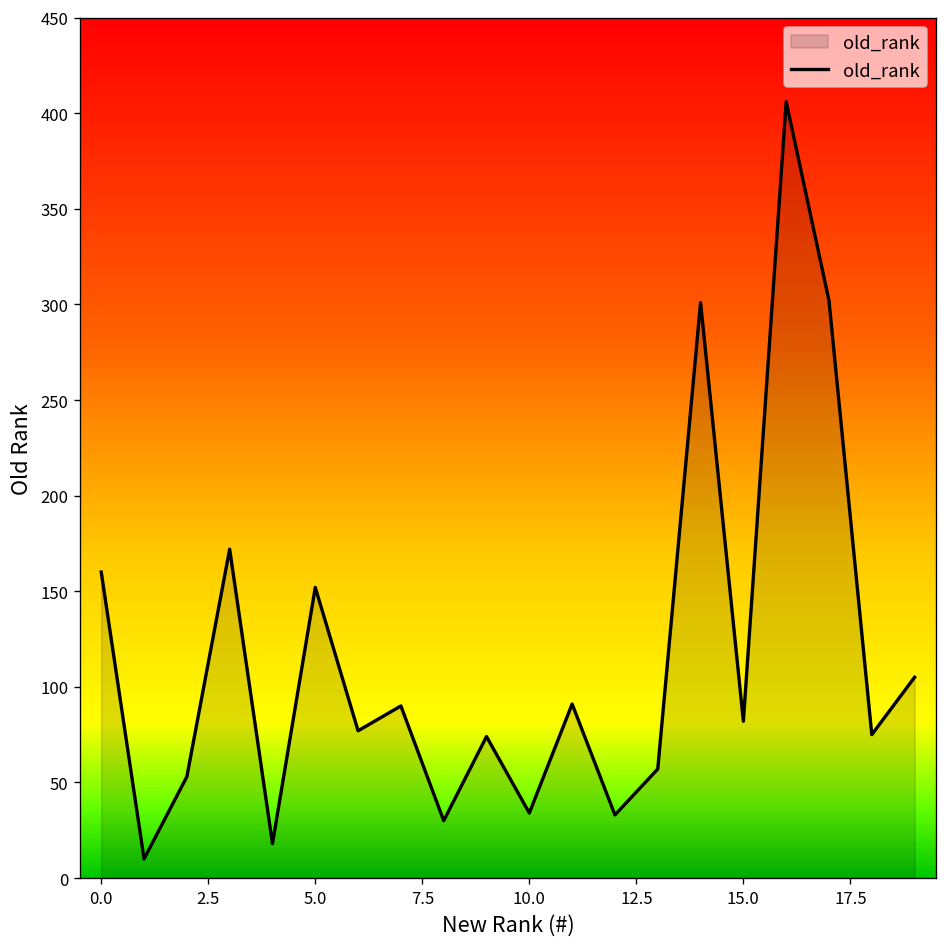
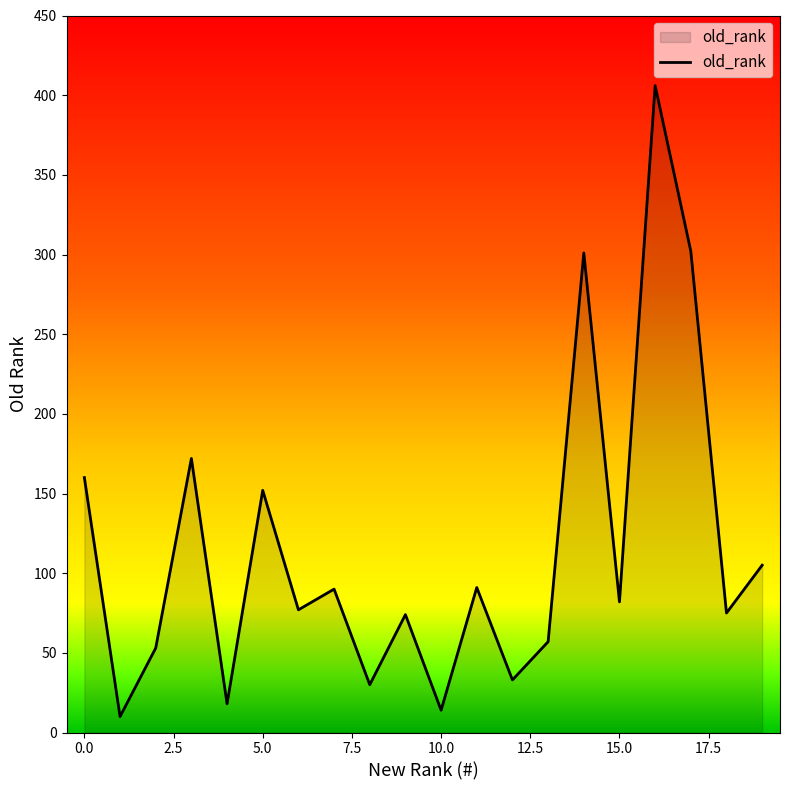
10.0: 34 -> 14
